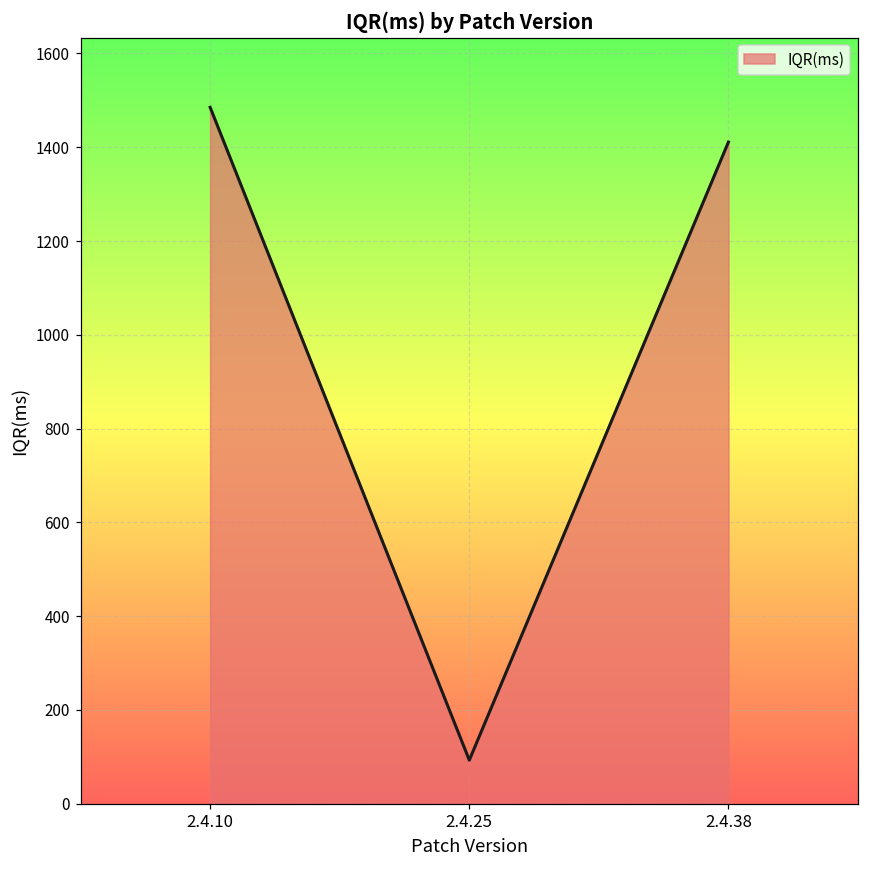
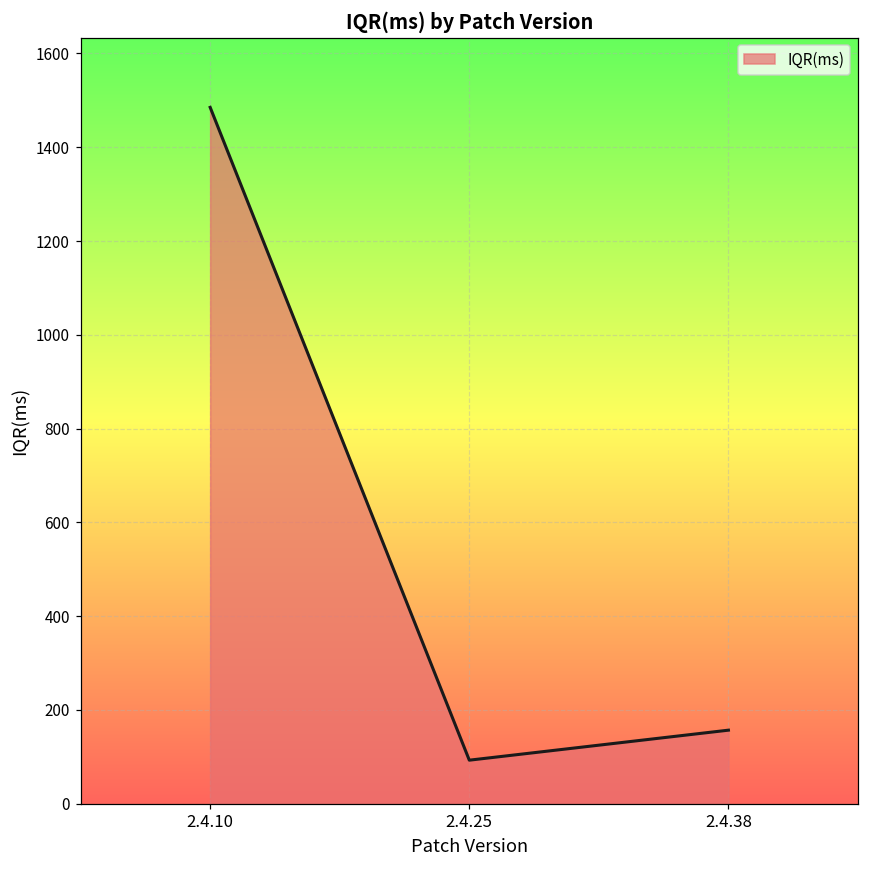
2.4.38: 1410 -> 160
